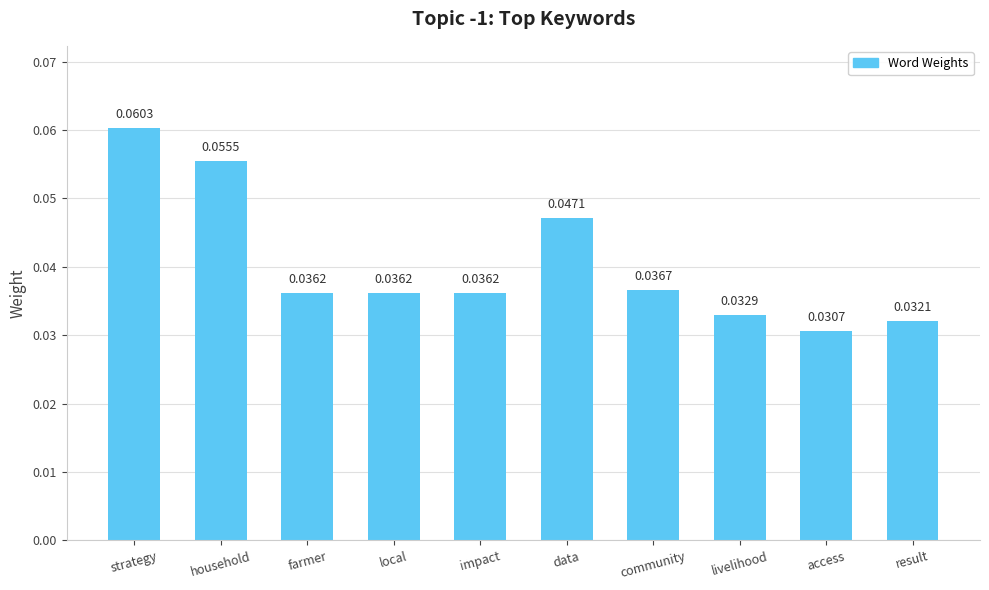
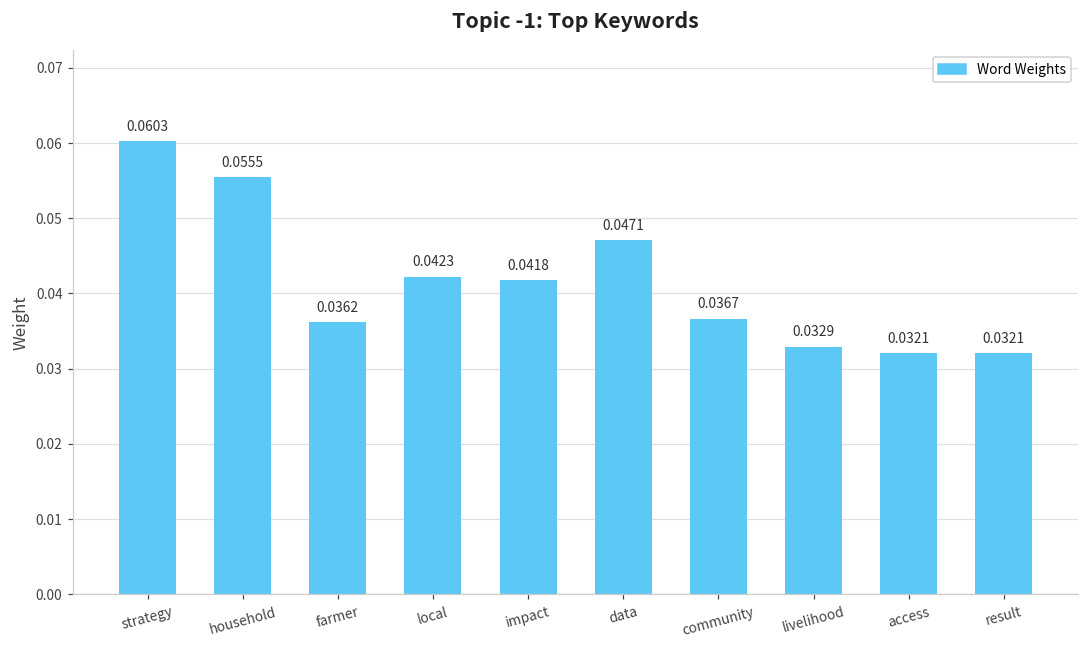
local: 0.0362 -> 0.0423
impact: 0.0362 -> 0.0418
access: 0.0307 -> 0.0321
